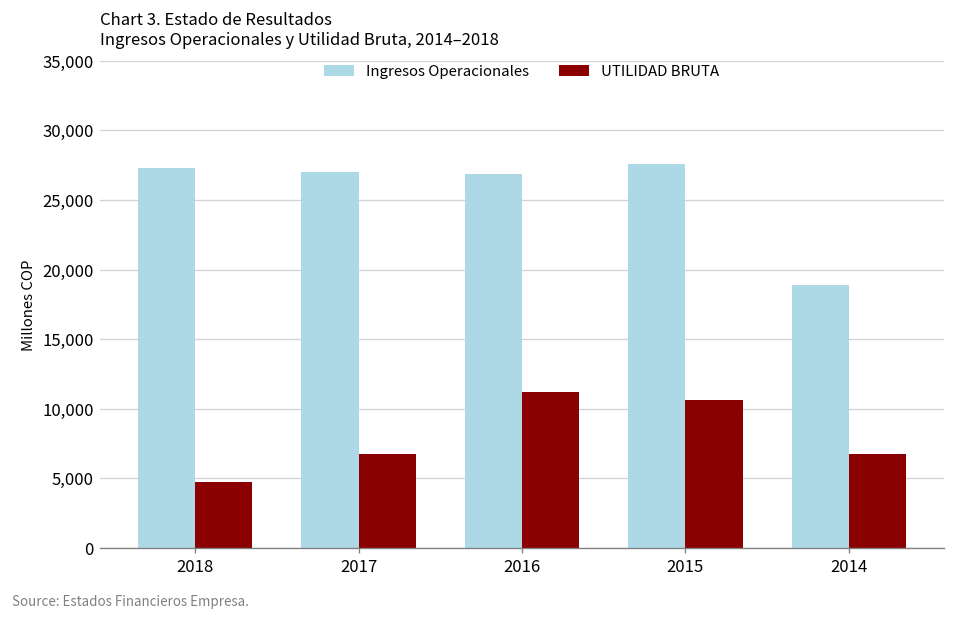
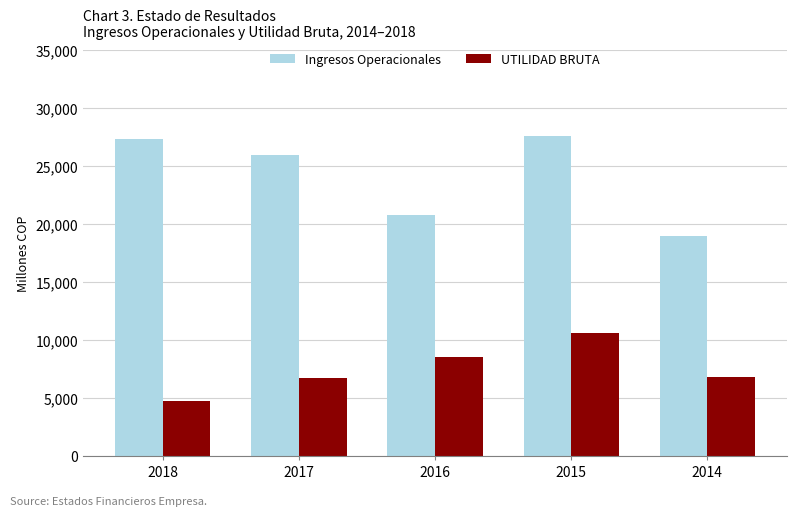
Ingresos Operacionales, 2017: 27,000 -> 25,900
Ingresos Operacionales, 2016: 26,900 -> 20,800
UTILIDAD BRUTA, 2016: 11,200 -> 8,500
